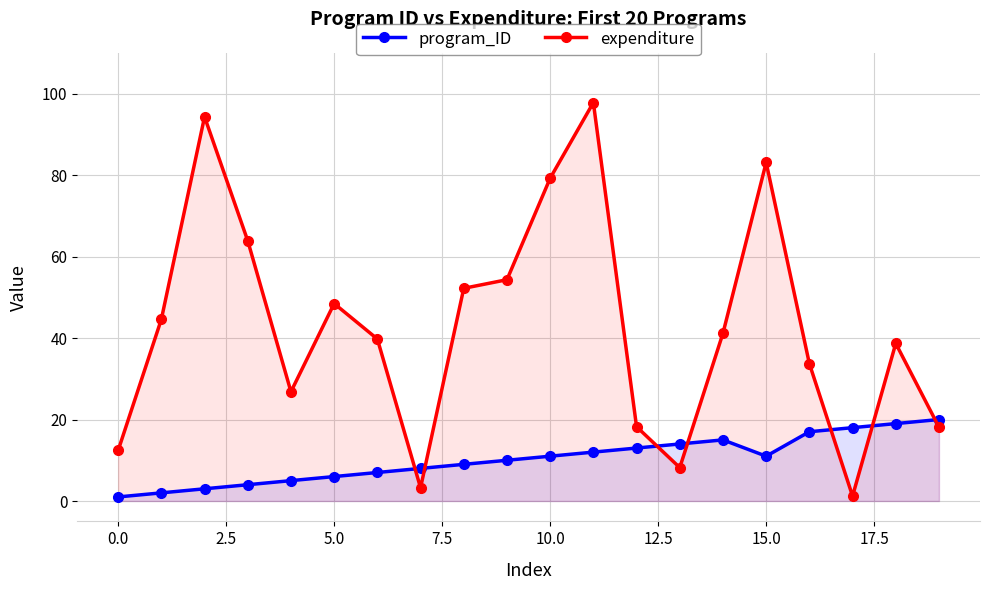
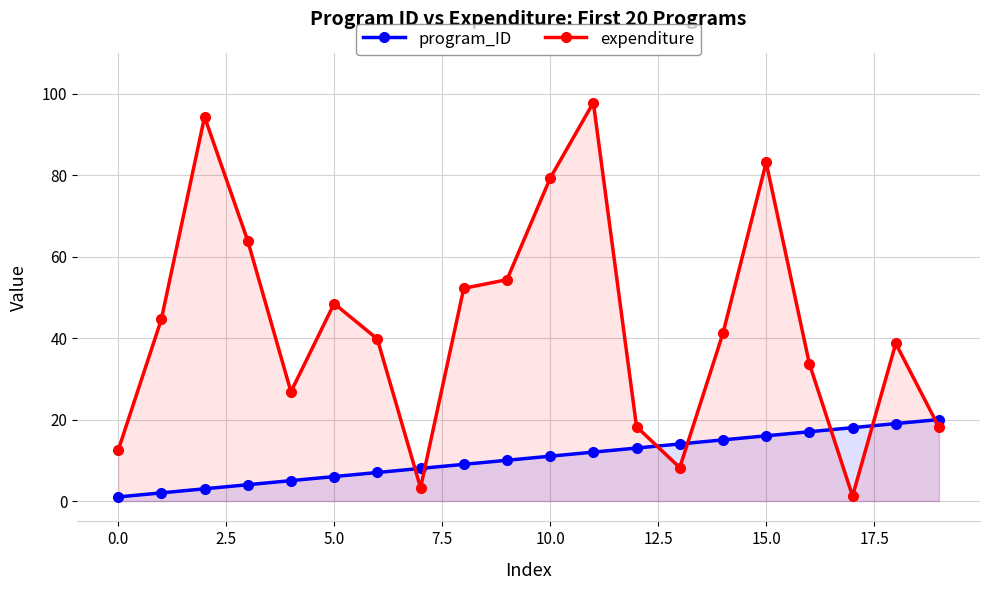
program_ID, 15.0: 11 -> 16
